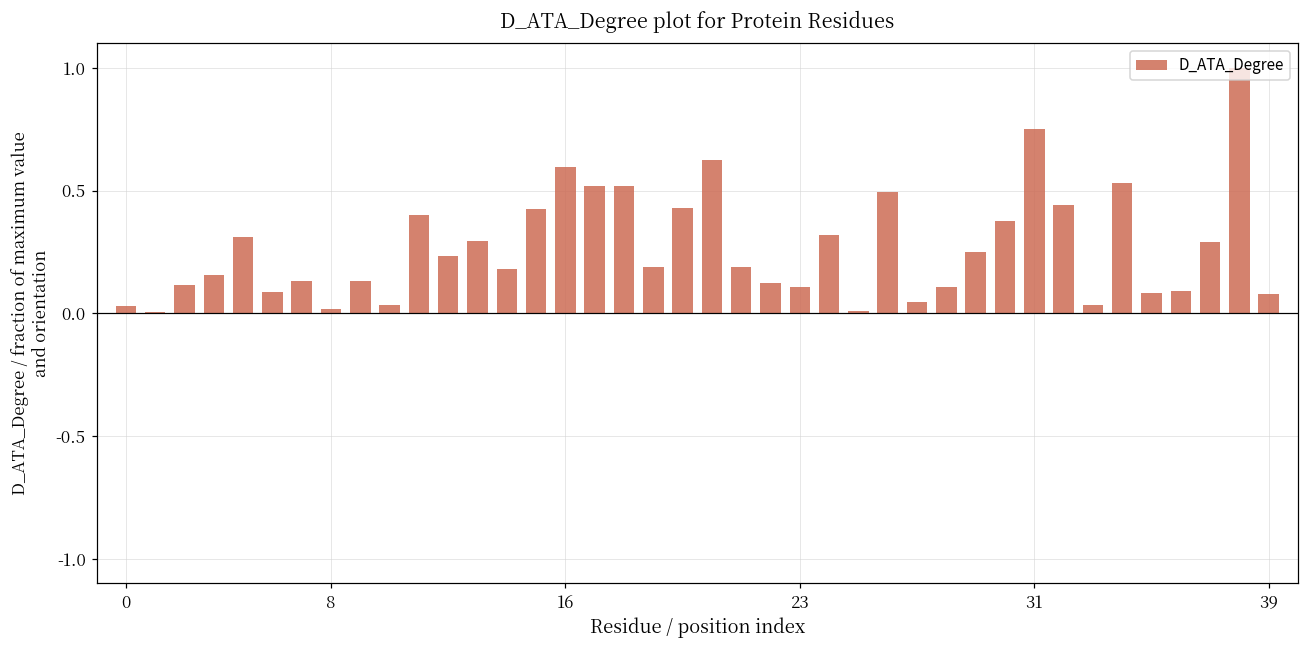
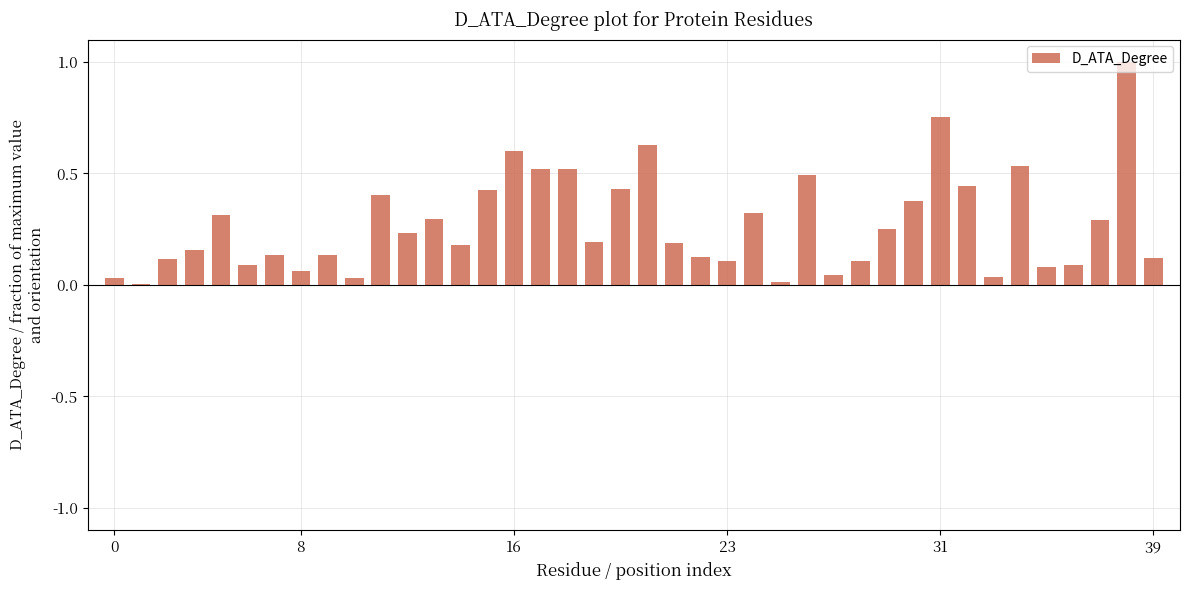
8: 0.02 -> 0.06
39: 0.08 -> 0.12
